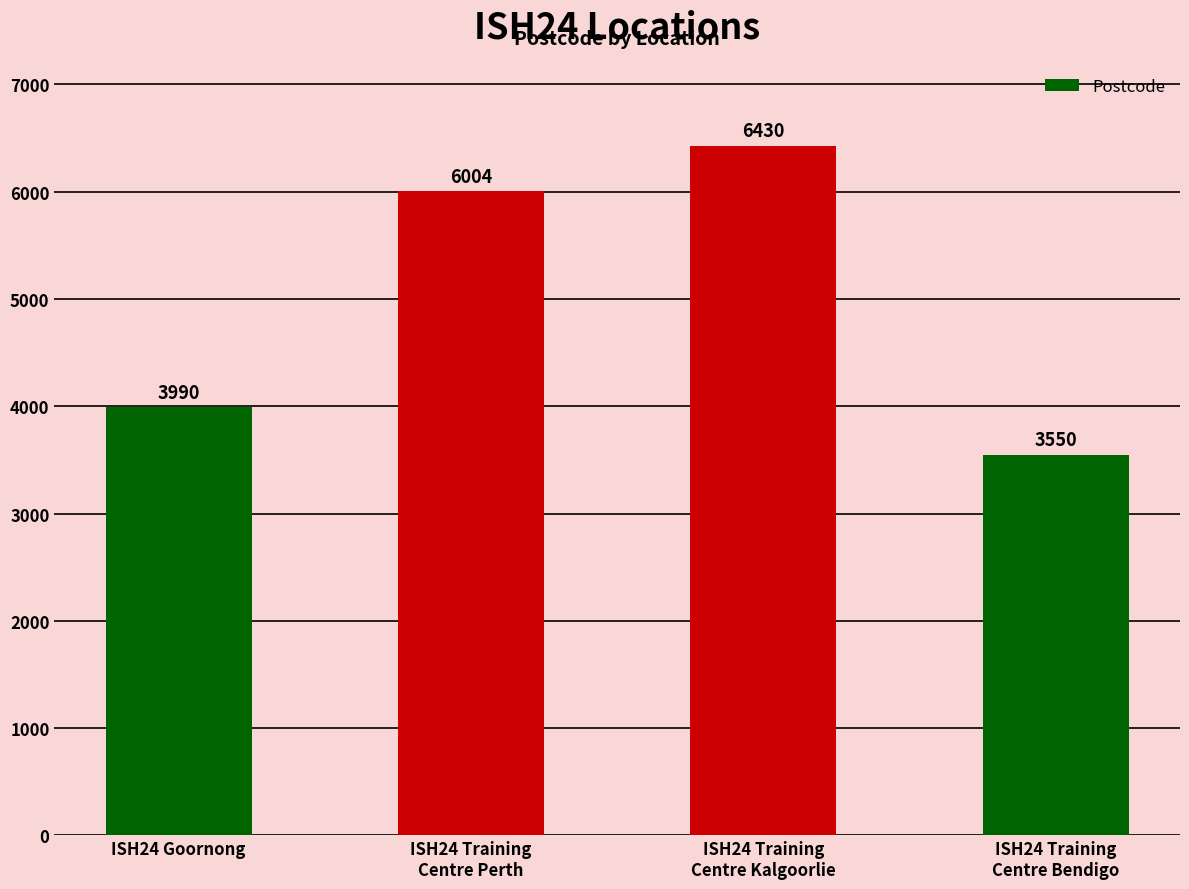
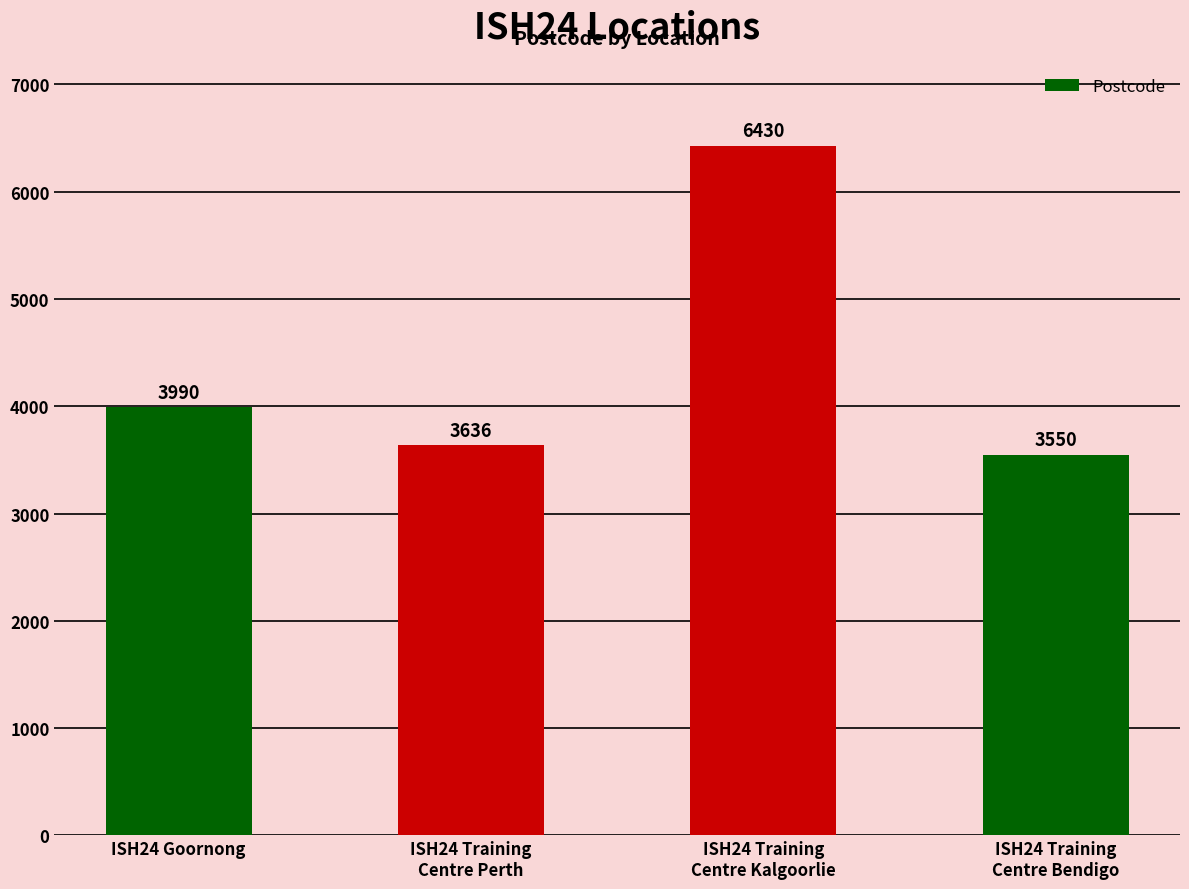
ISH24 Training Centre Perth: 6004 -> 3636
